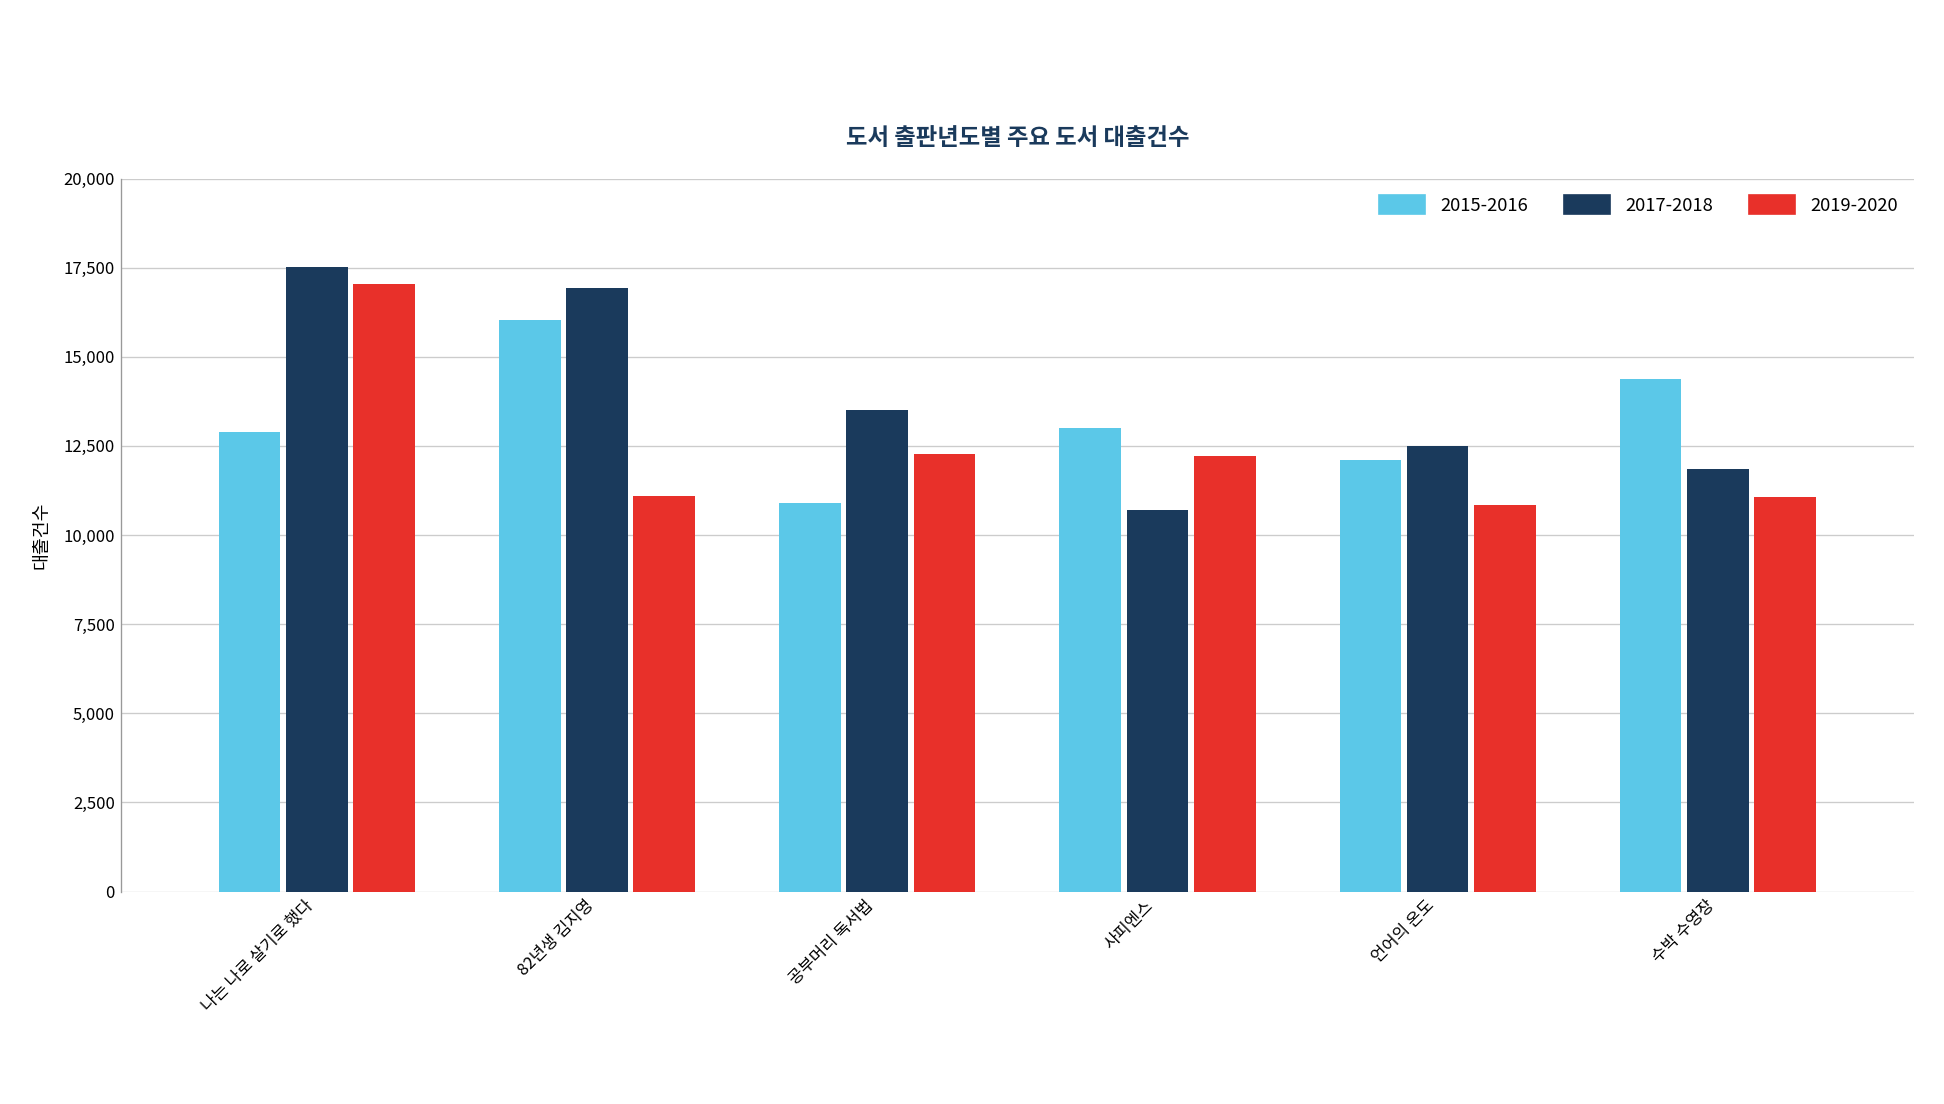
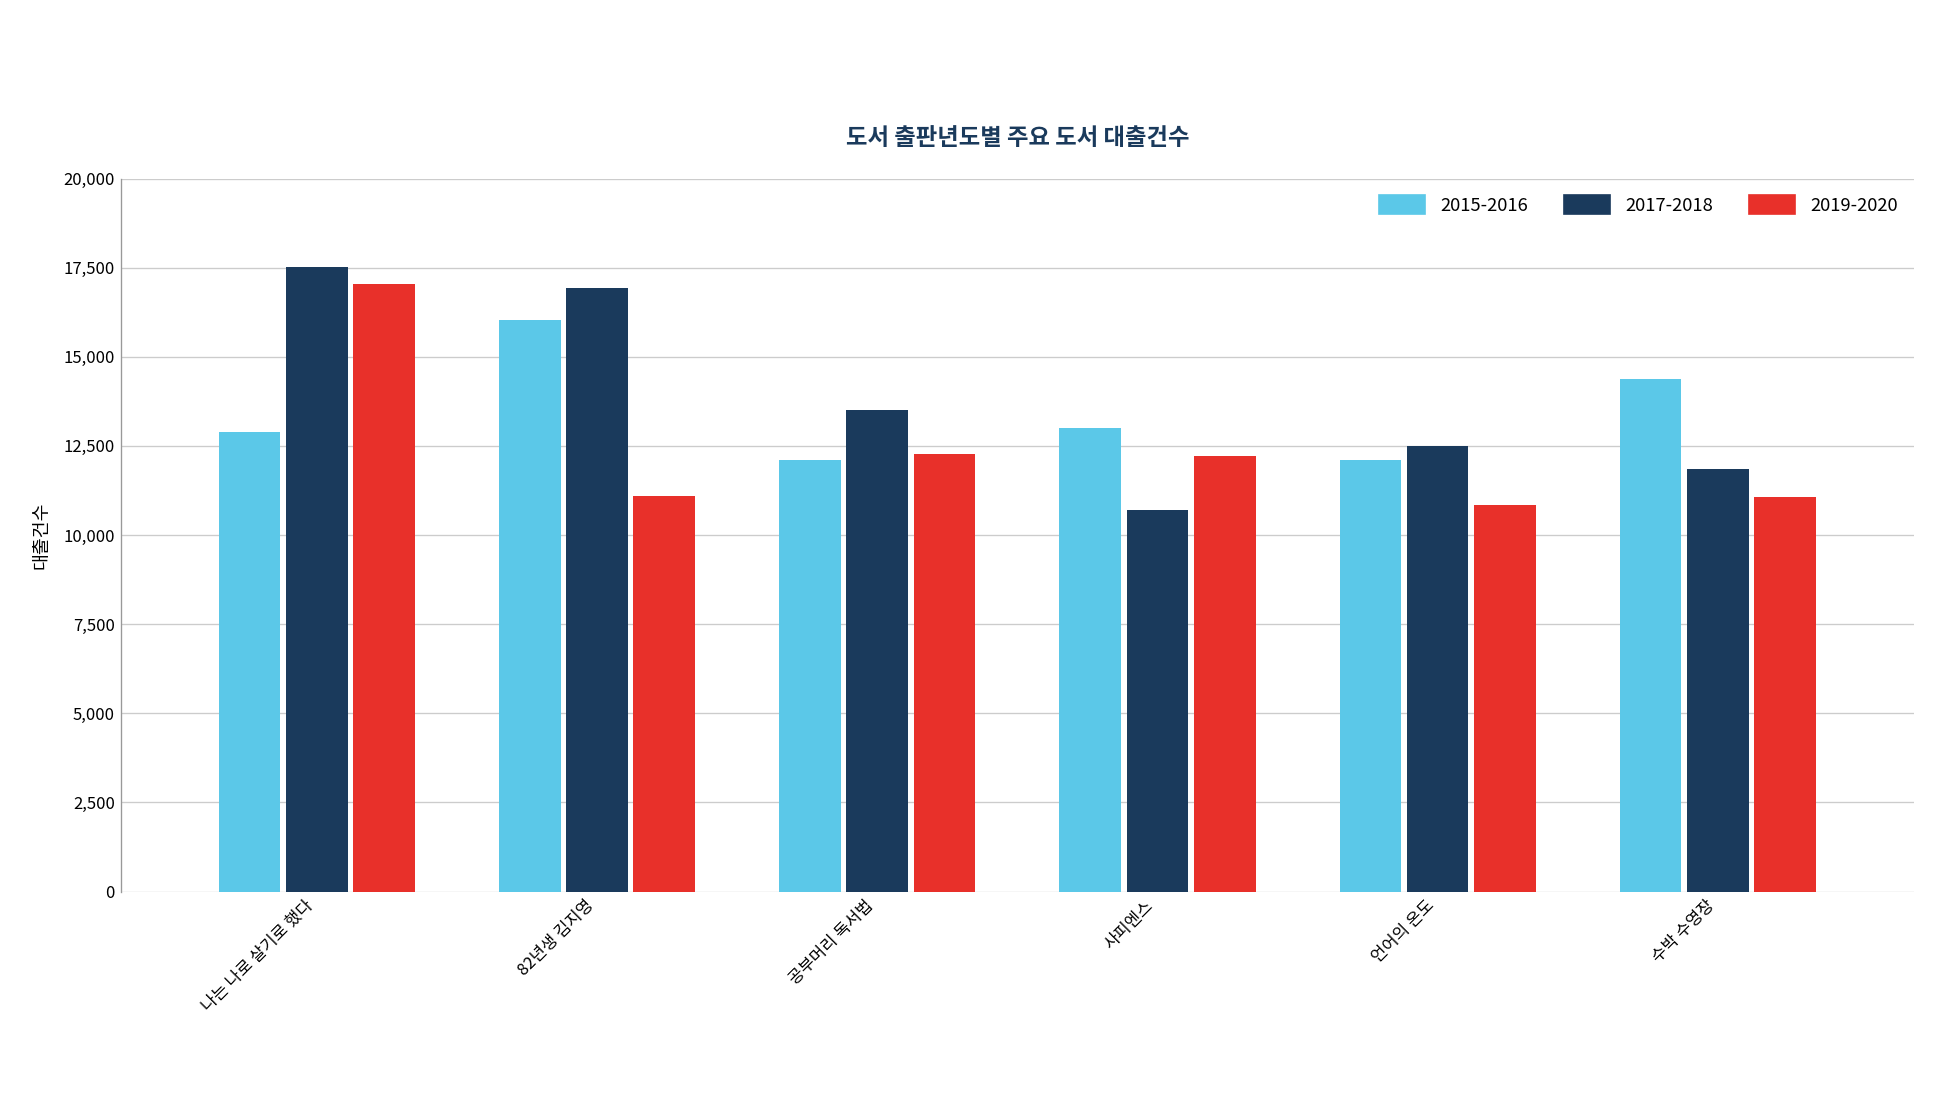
2015-2016, 공부머리 독서법: 10,900 -> 12,100
